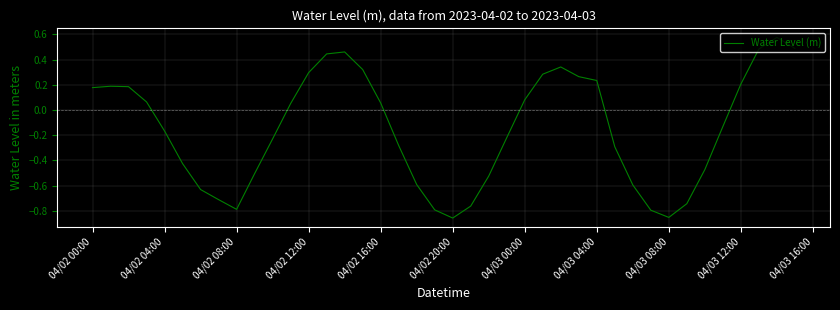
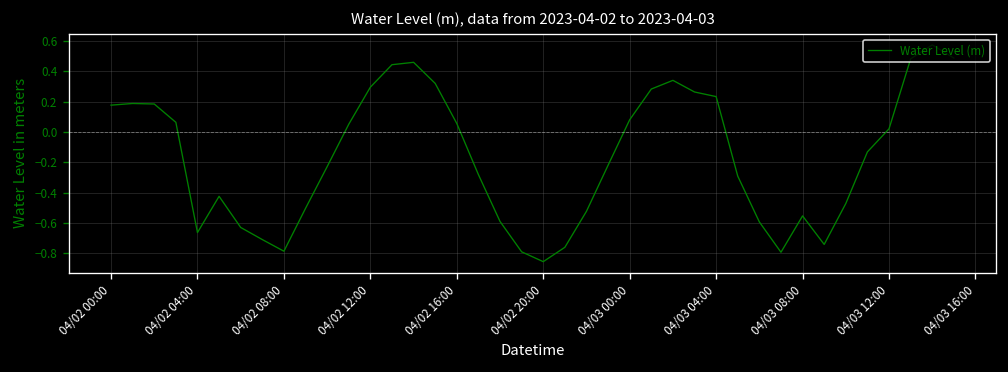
04/02 04:00: -0.17 -> -0.66
04/03 08:00: -0.85 -> -0.55
04/03 12:00: 0.21 -> 0.02
